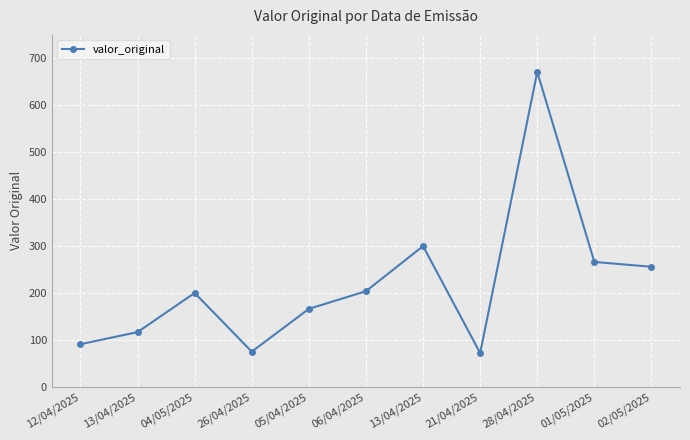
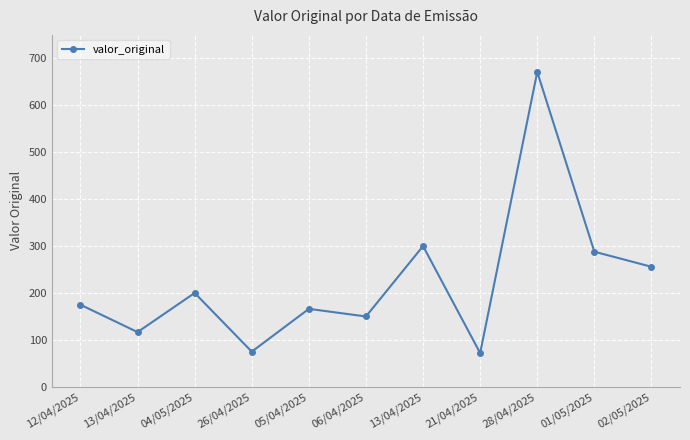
12/04/2025: 90 -> 180
06/04/2025: 200 -> 150
01/05/2025: 270 -> 290
